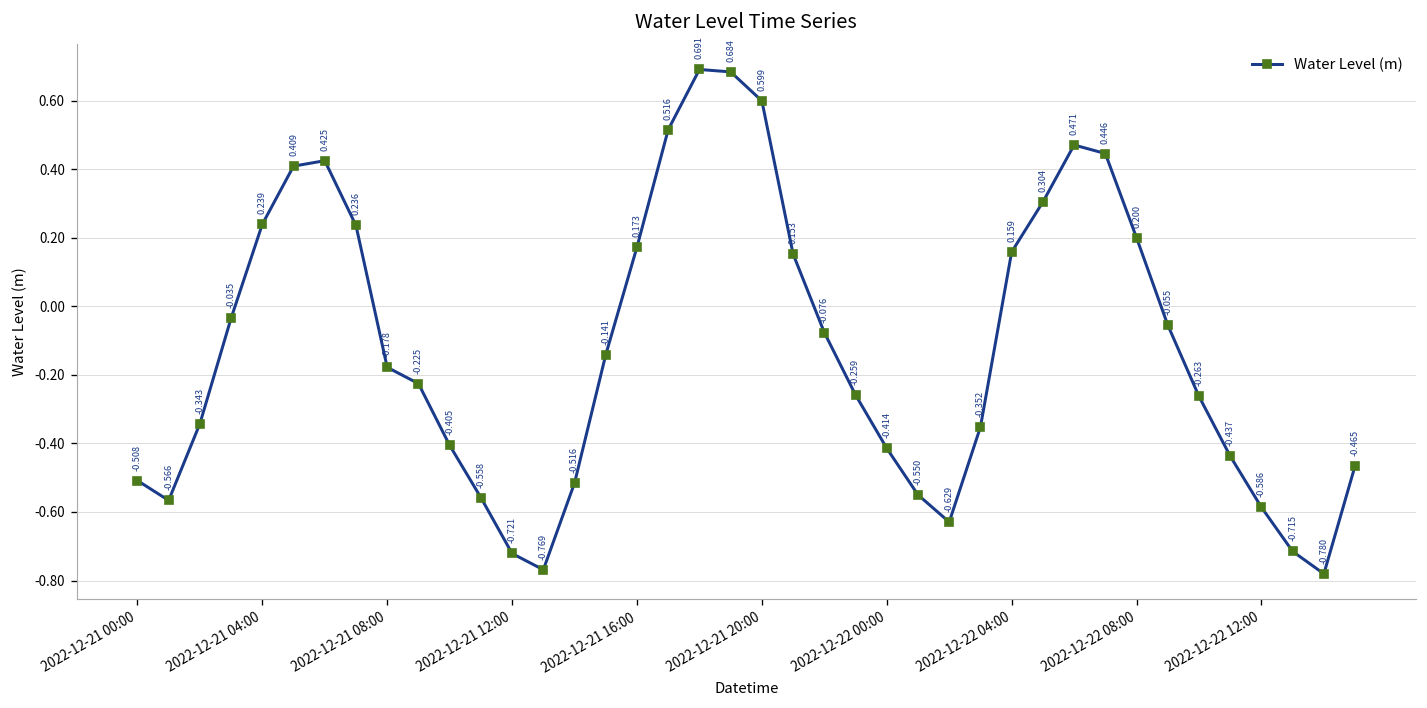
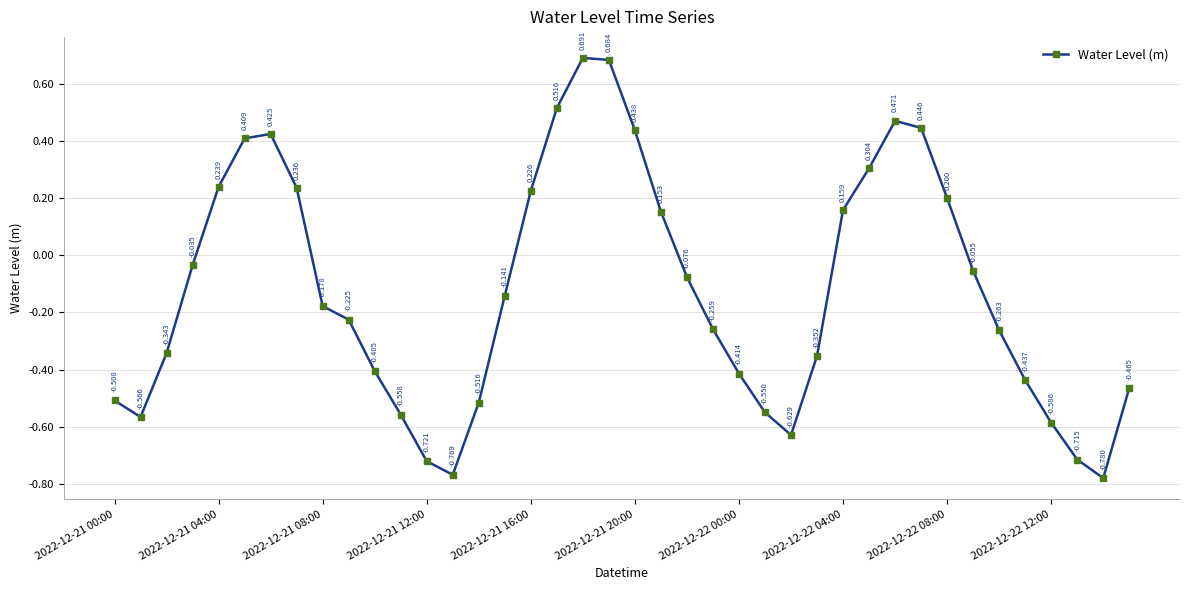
2022-12-21 16:00: 0.173 -> 0.226
2022-12-21 20:00: 0.599 -> 0.438
